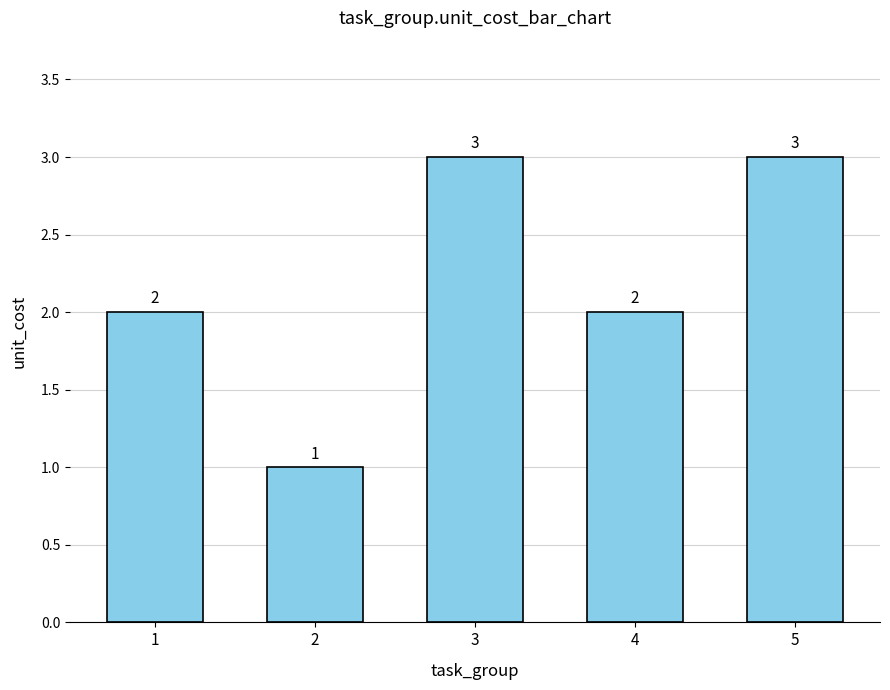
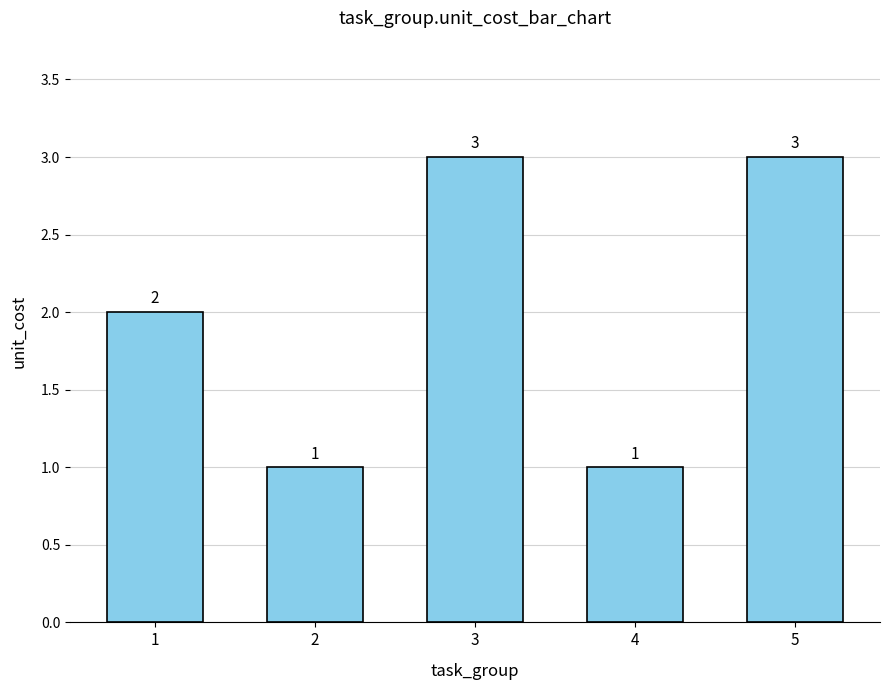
4: 2 -> 1
